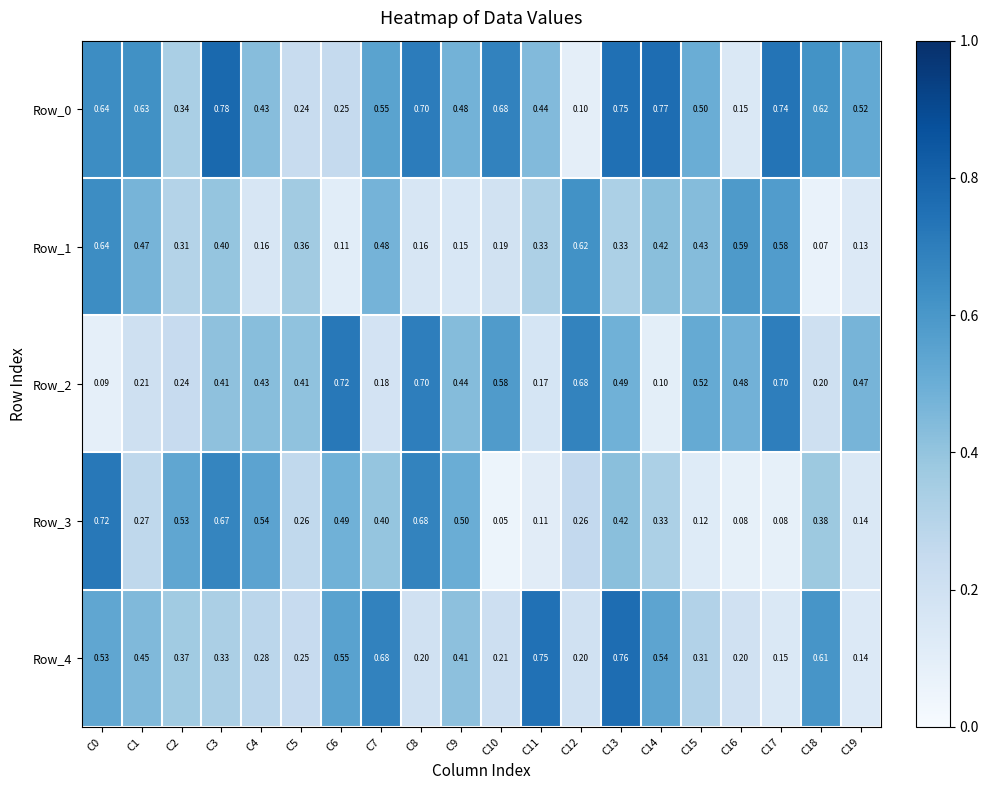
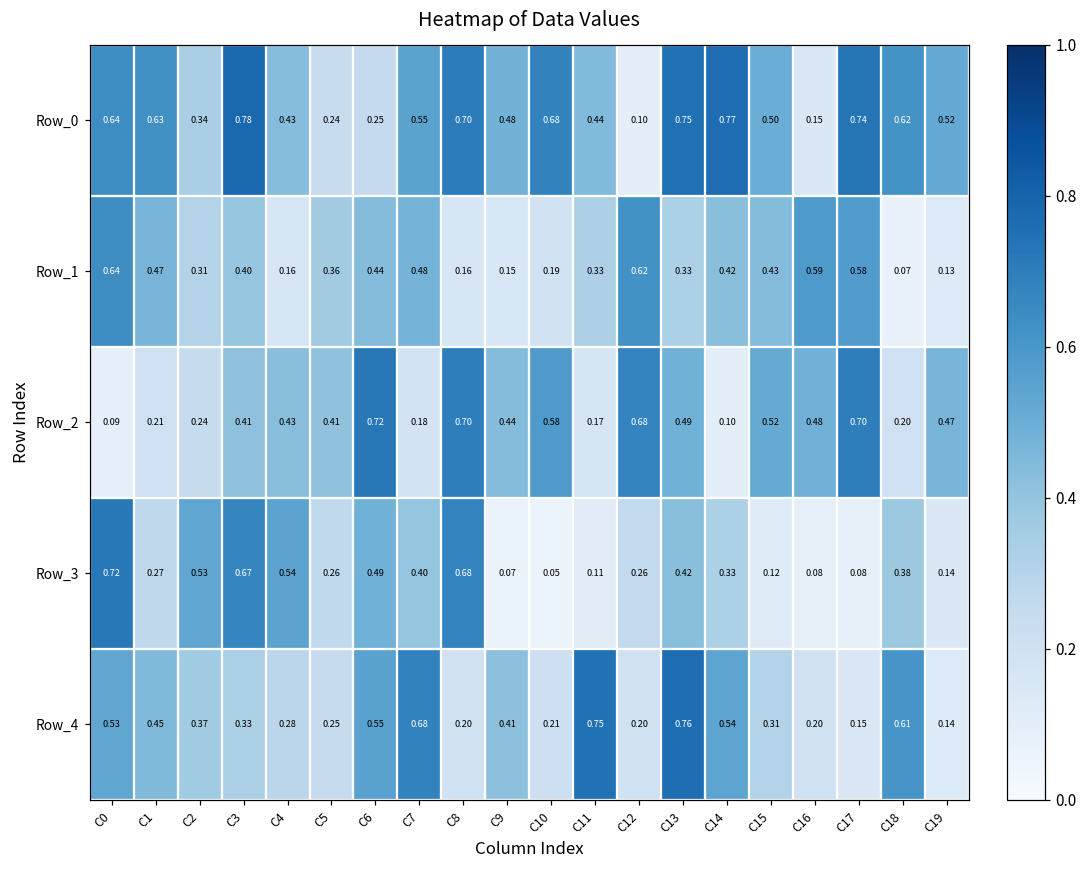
Row_1, C6: 0.11 -> 0.44
Row_3, C9: 0.50 -> 0.07
